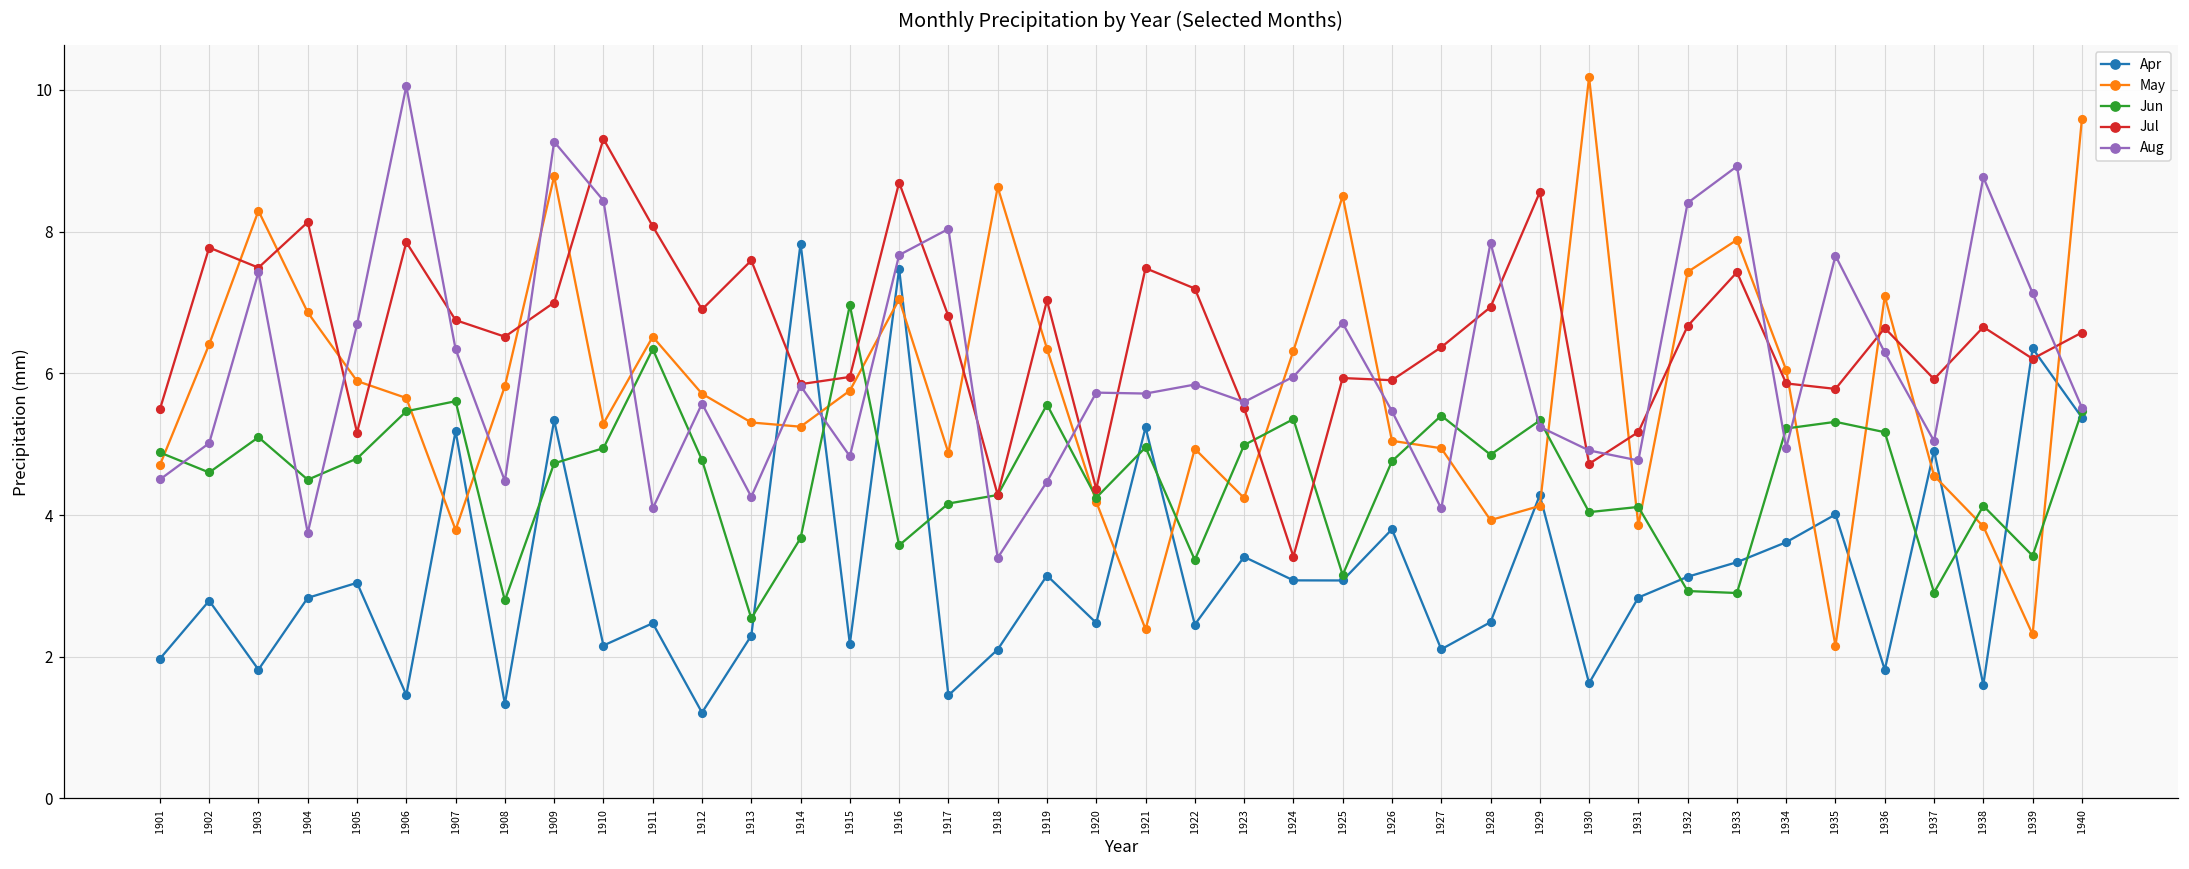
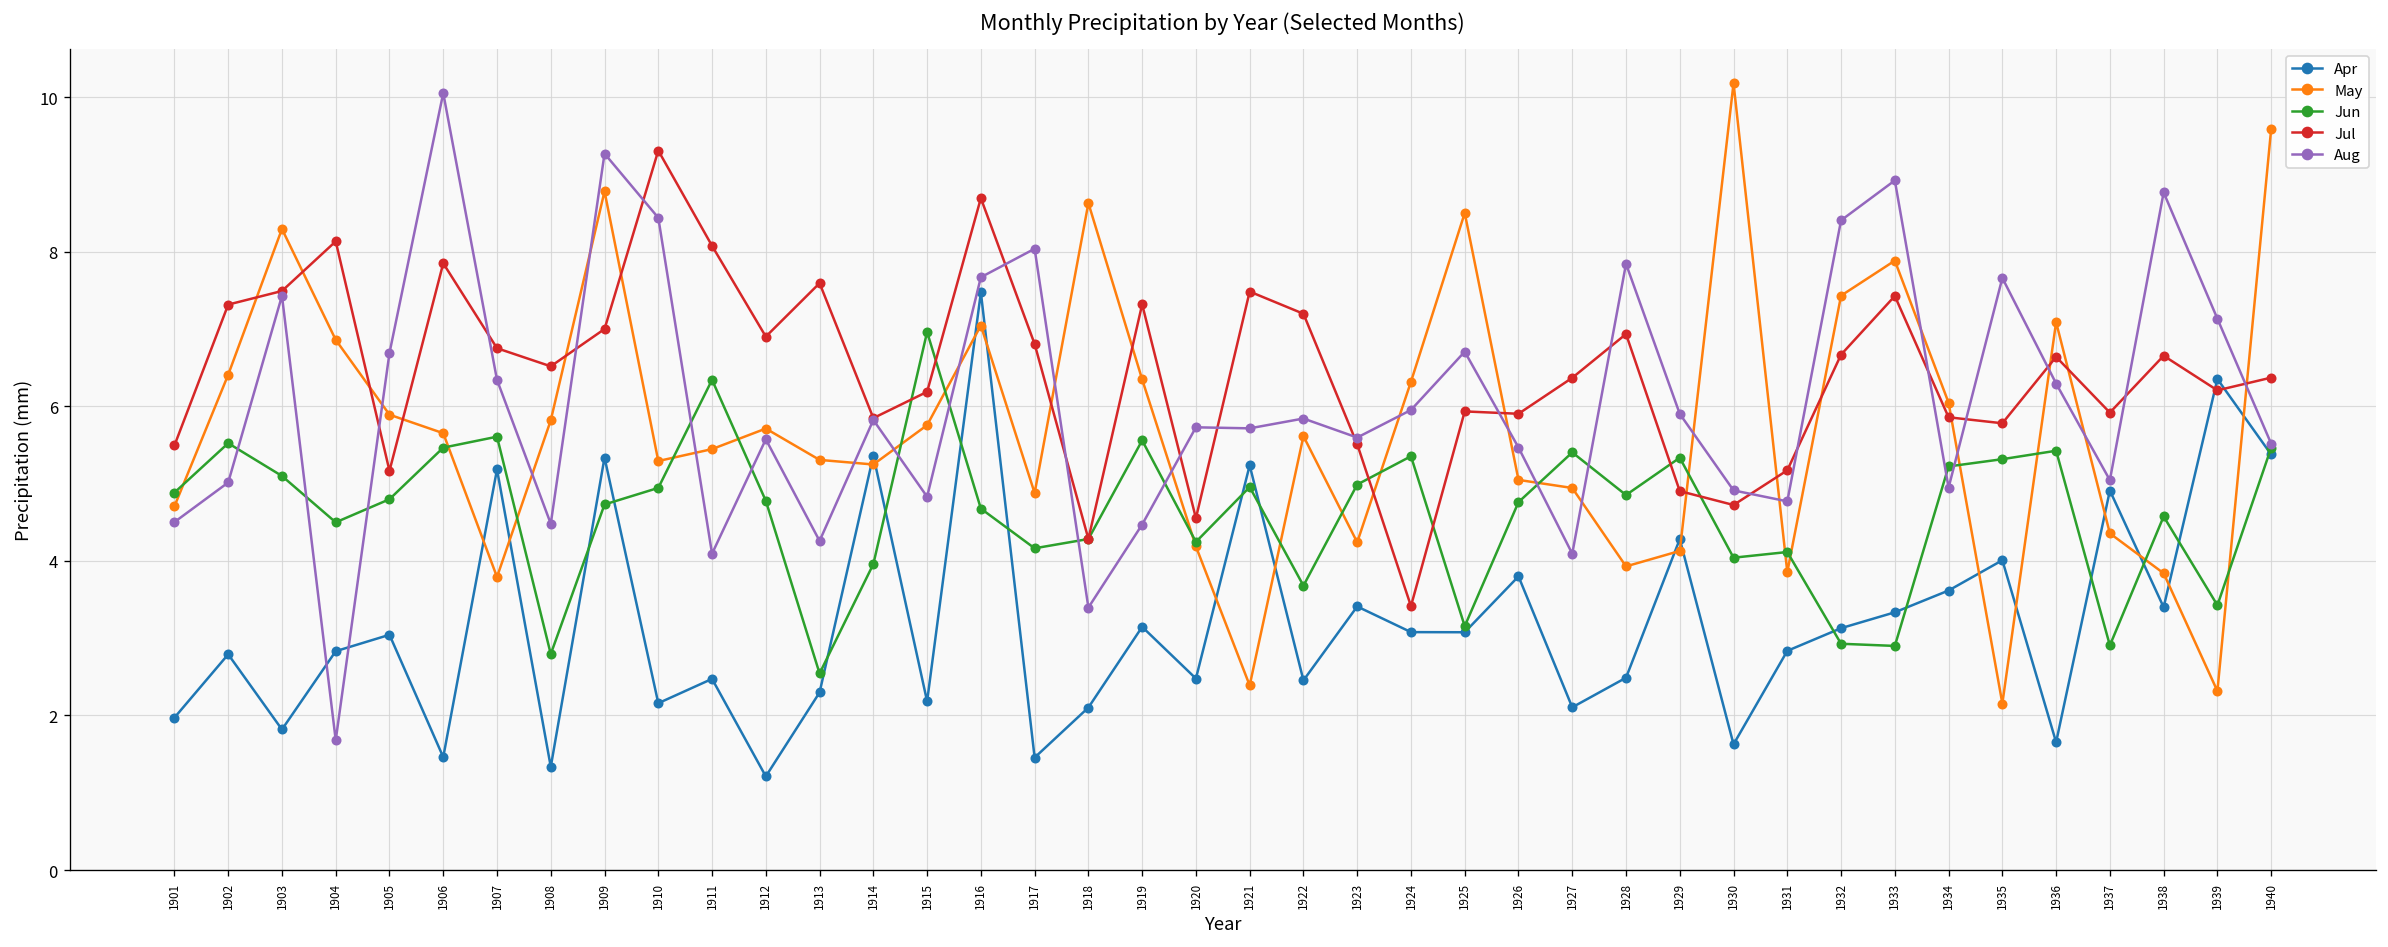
Jun, 1902: 4.6 -> 5.5
Jul, 1902: 7.8 -> 7.3
Aug, 1904: 3.7 -> 1.7
May, 1911: 6.5 -> 5.4
Apr, 1914: 7.8 -> 5.4
Jun, 1914: 3.7 -> 4.0
Jul, 1915: 5.9 -> 6.2
Jun, 1916: 3.6 -> 4.7
Jul, 1919: 7.0 -> 7.3
Jul, 1920: 4.4 -> 4.6
May, 1922: 4.9 -> 5.6
Jun, 1922: 3.4 -> 3.7
Jul, 1929: 8.6 -> 4.9
Aug, 1929: 5.2 -> 5.9
Apr, 1936: 1.8 -> 1.7
Jun, 1936: 5.2 -> 5.4
May, 1937: 4.6 -> 4.4
Apr, 1938: 1.6 -> 3.4
Jun, 1938: 4.1 -> 4.6
Jul, 1940: 6.6 -> 6.4
